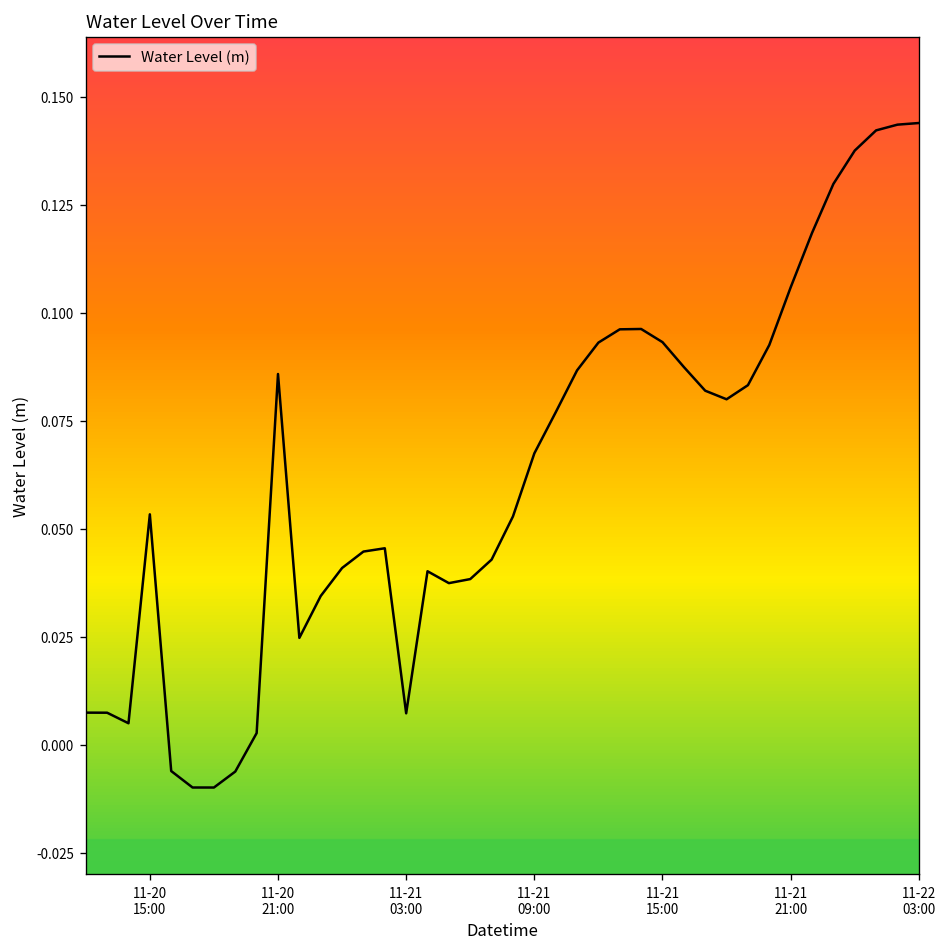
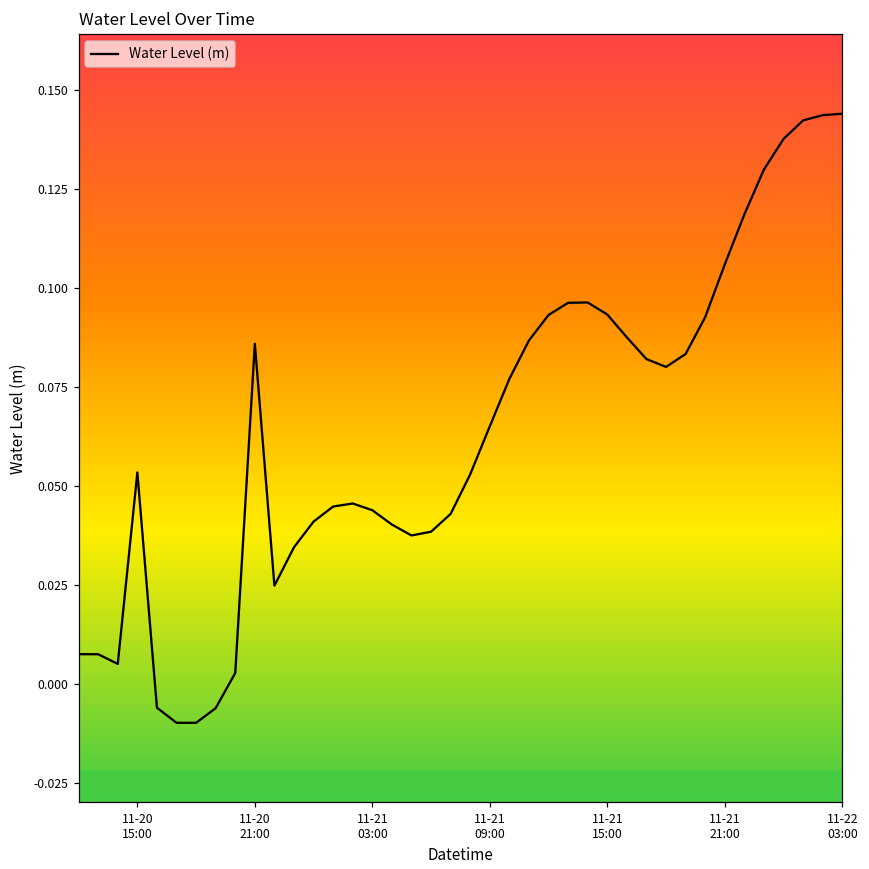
11-21 03:00: 0.007 -> 0.044
11-21 09:00: 0.067 -> 0.065
